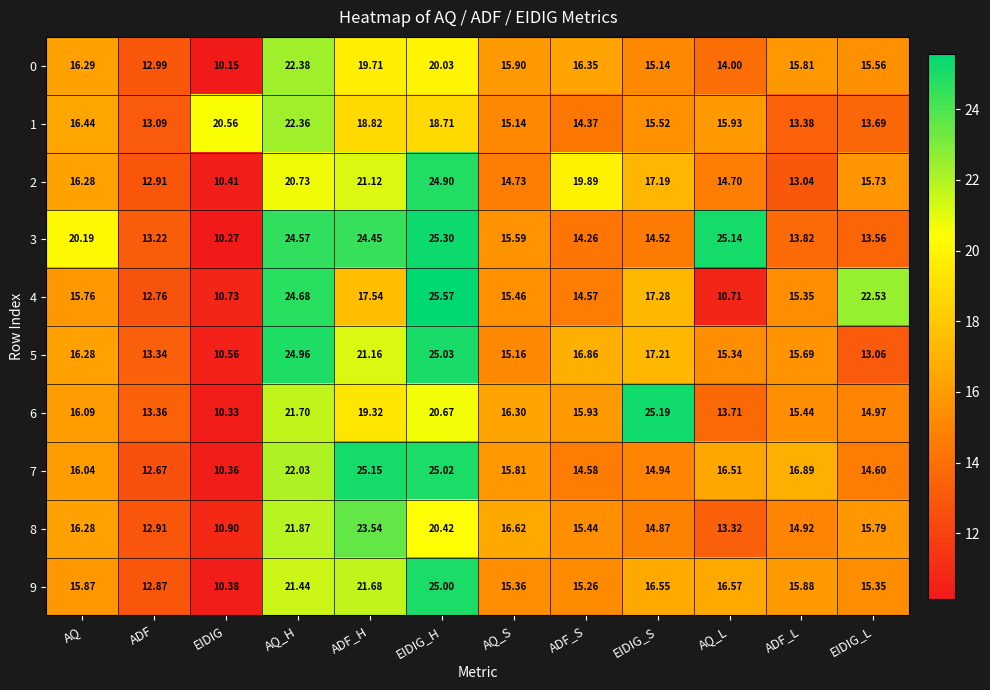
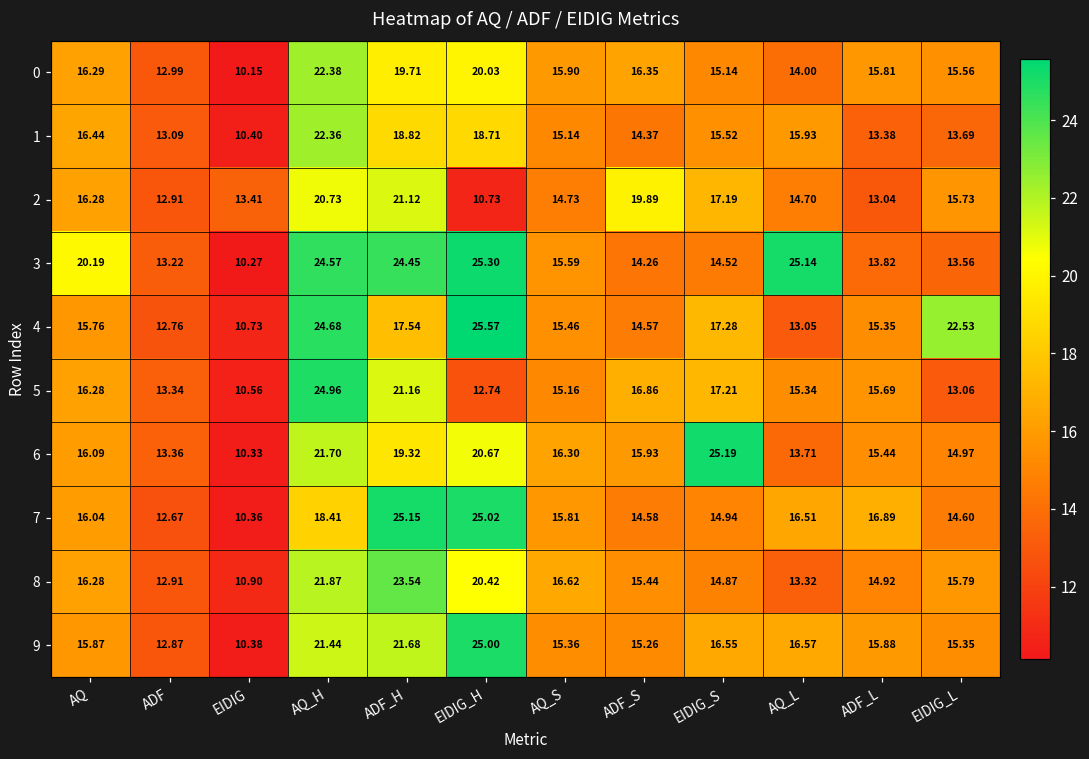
1, EIDIG: 20.56 -> 10.40
2, EIDIG: 10.41 -> 13.41
2, EIDIG_H: 24.90 -> 10.73
4, AQ_L: 10.71 -> 13.05
5, EIDIG_H: 25.03 -> 12.74
7, AQ_H: 22.03 -> 18.41
